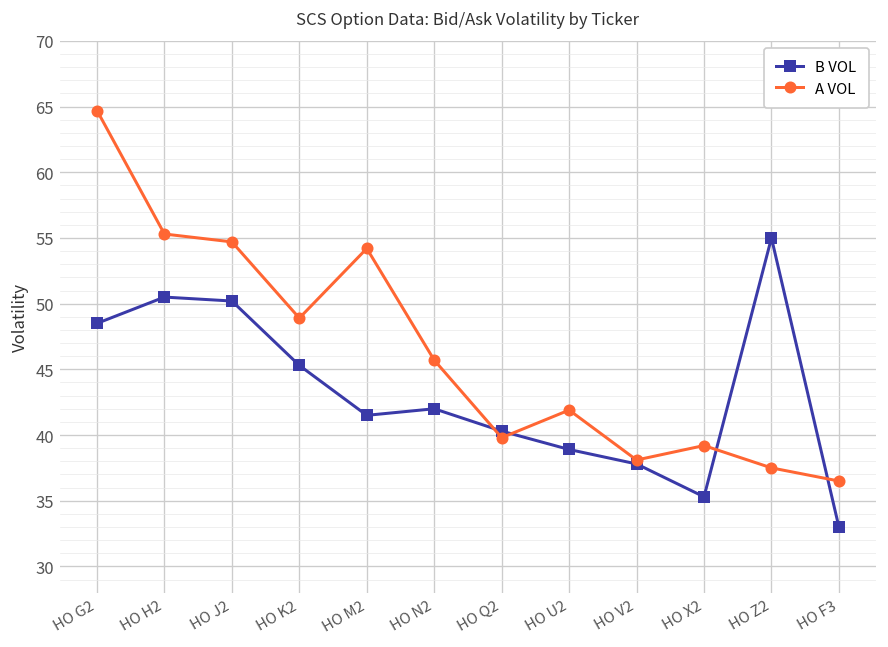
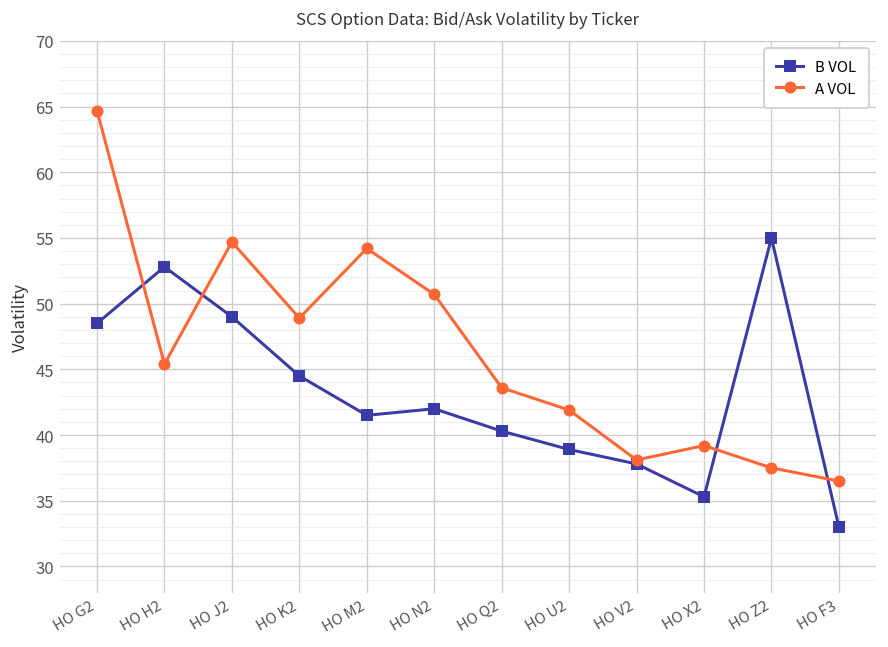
B VOL, HO H2: 50.5 -> 52.8
A VOL, HO H2: 55.3 -> 45.4
B VOL, HO J2: 50.2 -> 49.0
B VOL, HO K2: 45.3 -> 44.5
A VOL, HO N2: 45.7 -> 50.7
A VOL, HO Q2: 39.8 -> 43.6
